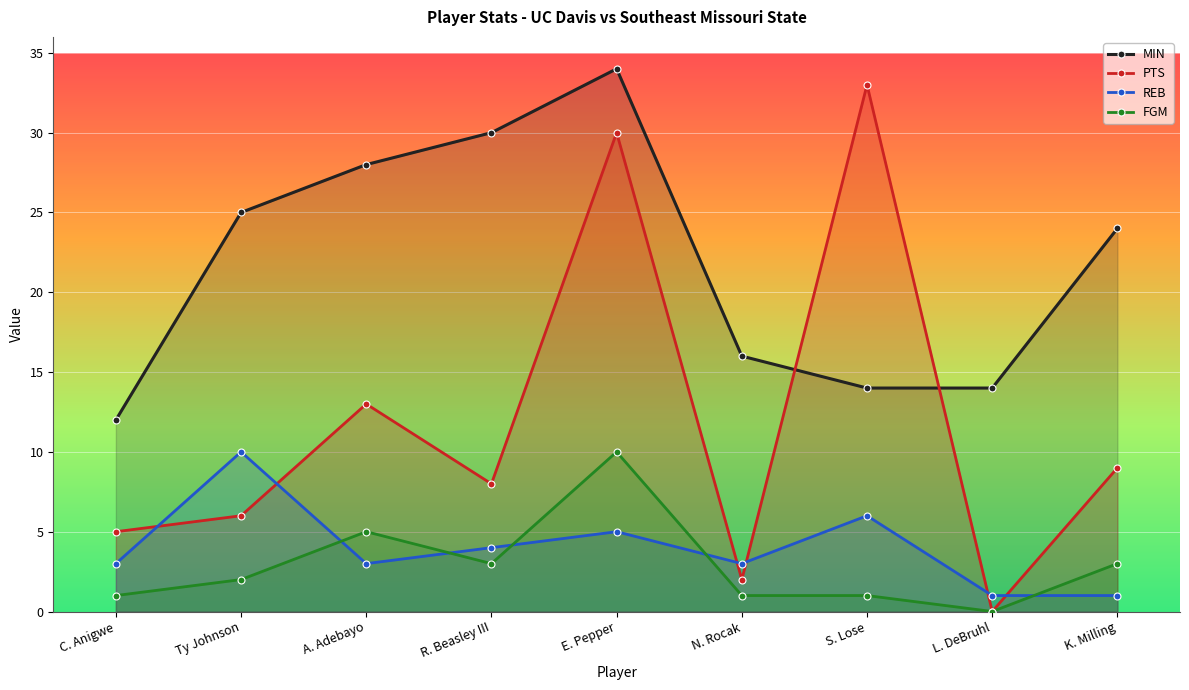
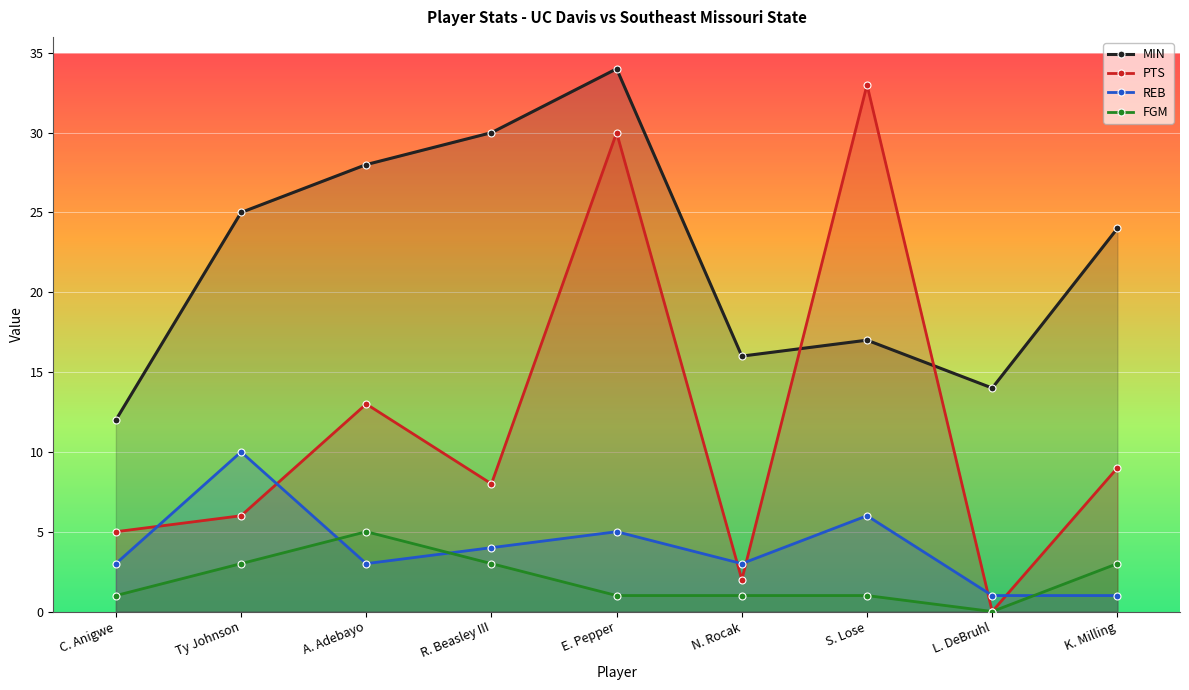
FGM, Ty Johnson: 2 -> 3
FGM, E. Pepper: 10 -> 1
MIN, S. Lose: 14 -> 17
